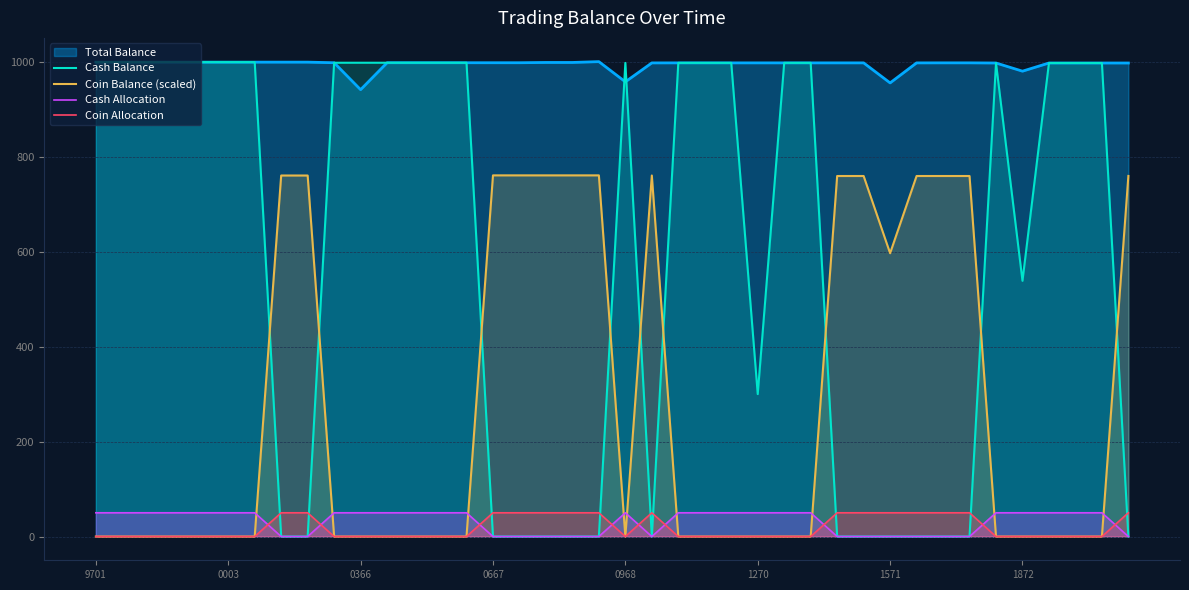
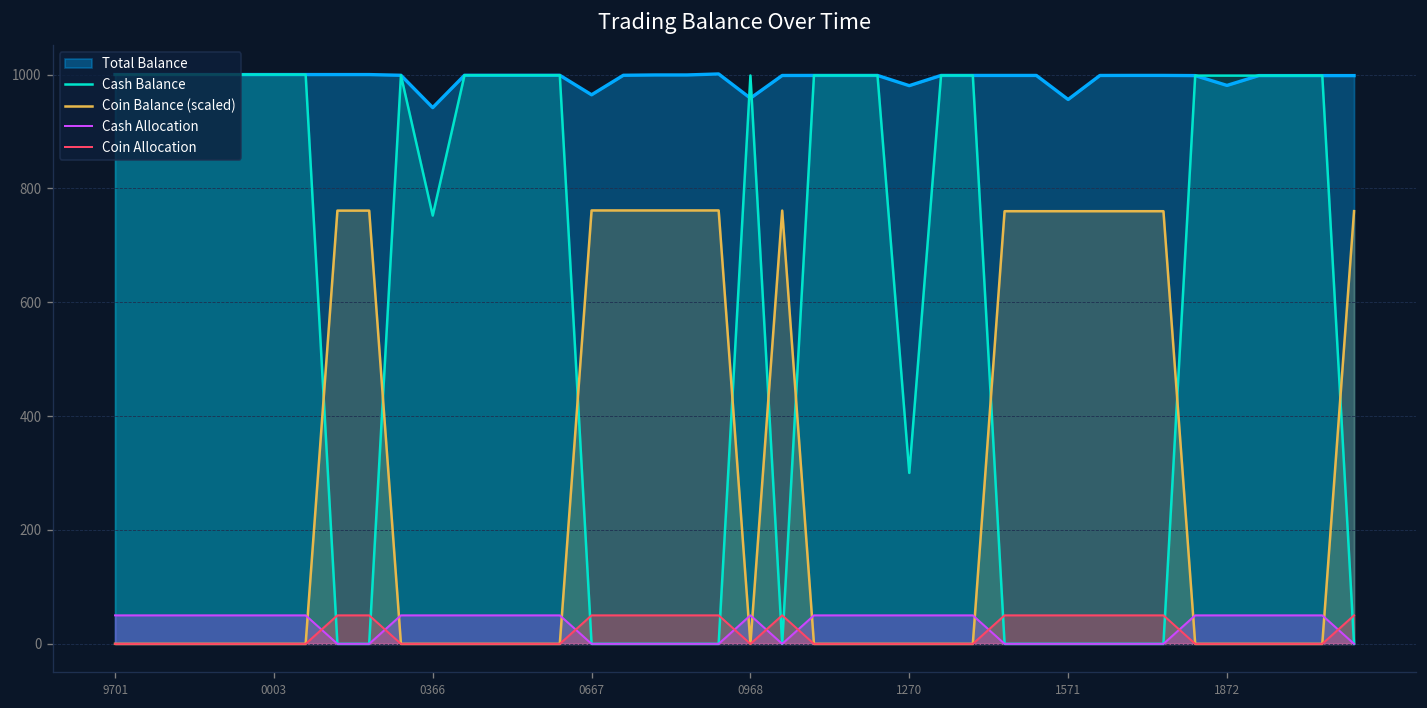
Cash Balance, 0366: 1000 -> 750
Total Balance, 0667: 1000 -> 960
Total Balance, 1270: 1000 -> 980
Coin Balance (scaled), 1571: 600 -> 760
Cash Balance, 1872: 540 -> 1000
